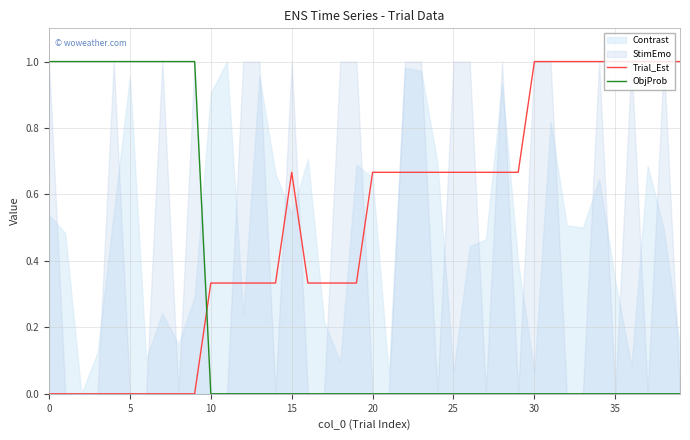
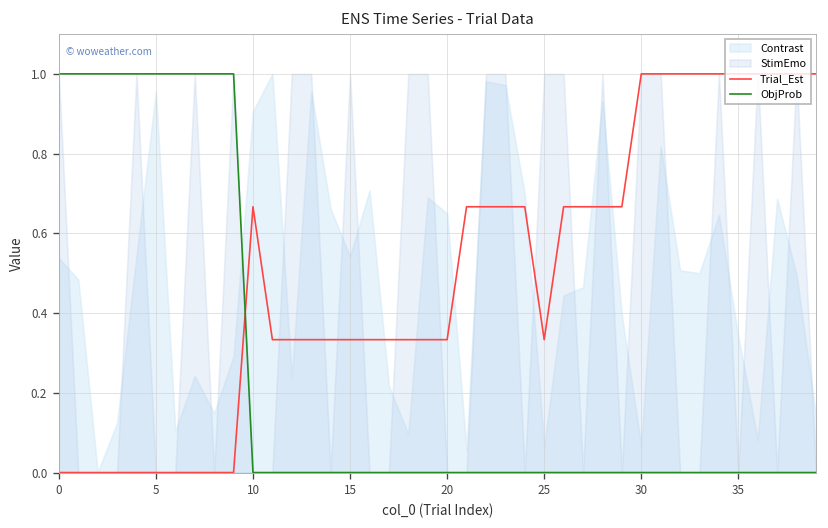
Trial_Est, 10: 0.33 -> 0.67
Trial_Est, 15: 0.67 -> 0.33
Trial_Est, 20: 0.67 -> 0.33
Trial_Est, 25: 0.67 -> 0.33
